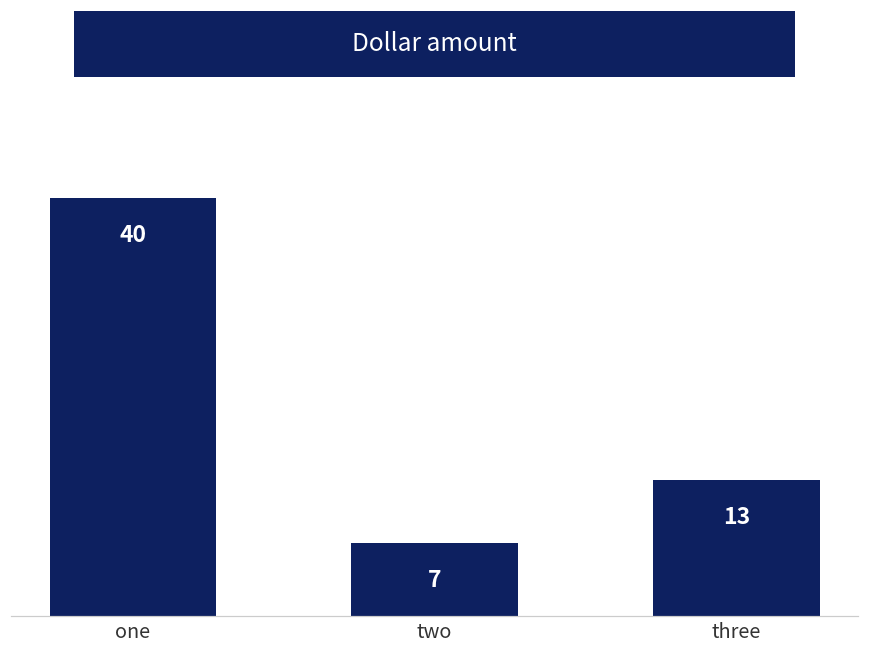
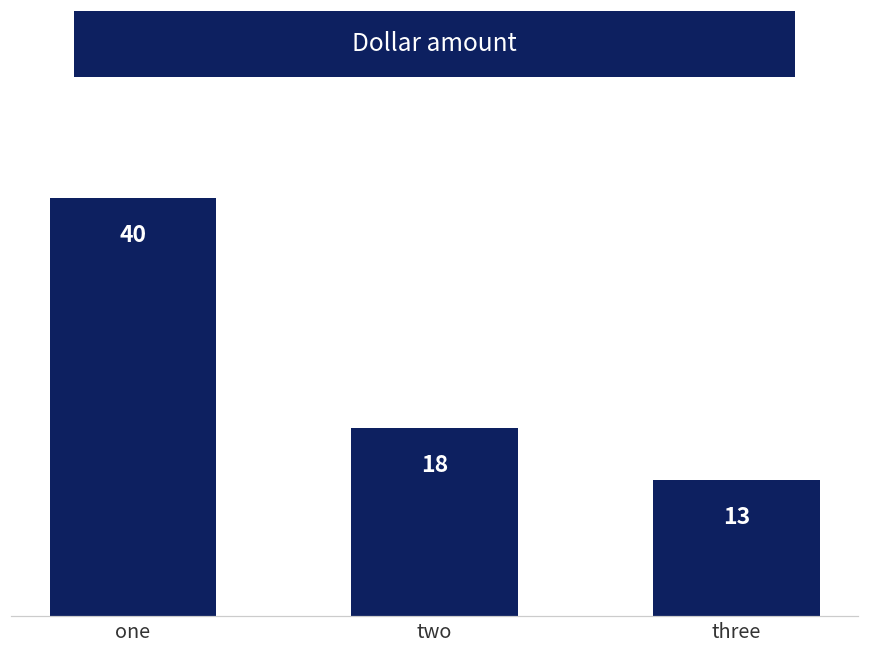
two: 7 -> 18
